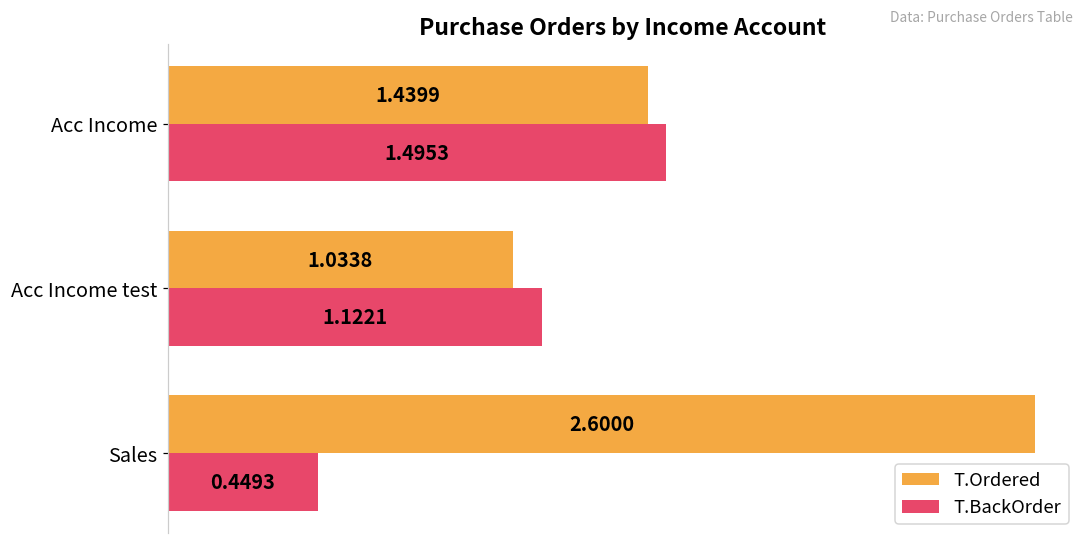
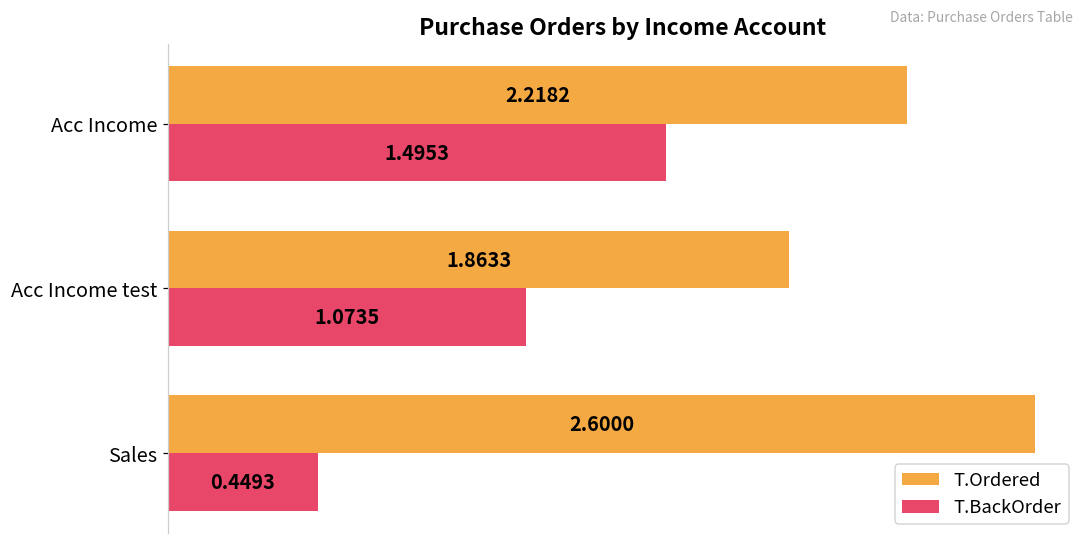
T.Ordered, Acc Income: 1.4399 -> 2.2182
T.Ordered, Acc Income test: 1.0338 -> 1.8633
T.BackOrder, Acc Income test: 1.1221 -> 1.0735
